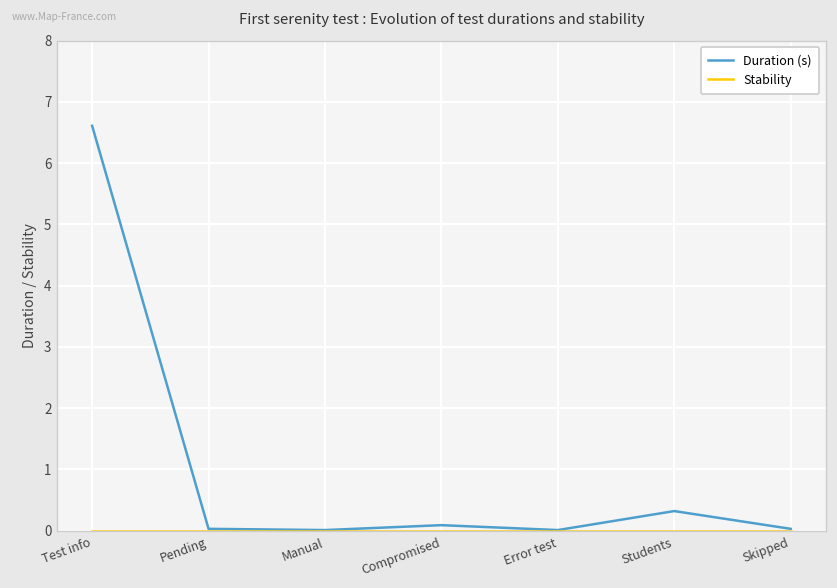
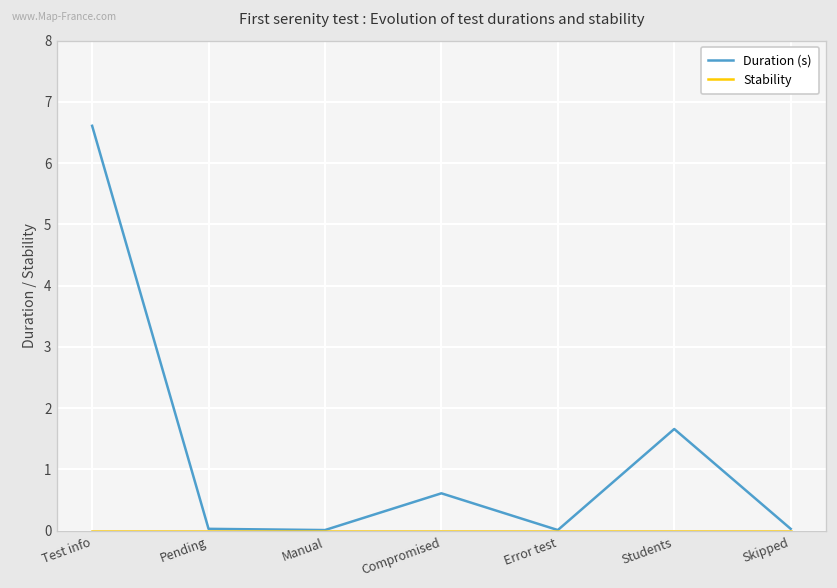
Duration (s), Compromised: 0.1 -> 0.6
Duration (s), Students: 0.3 -> 1.7
